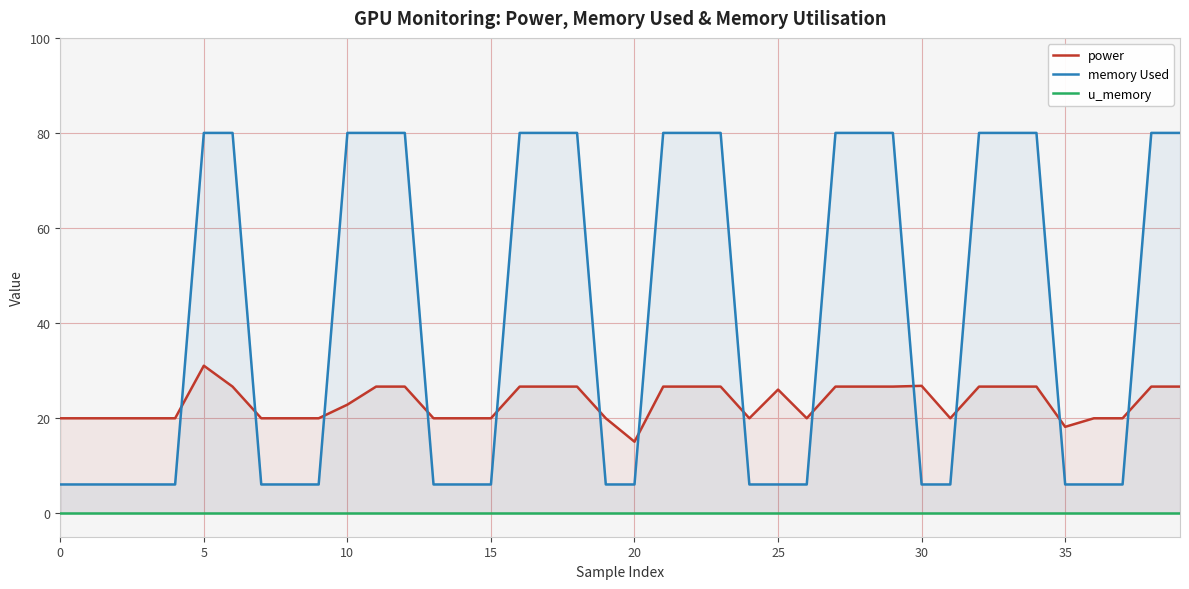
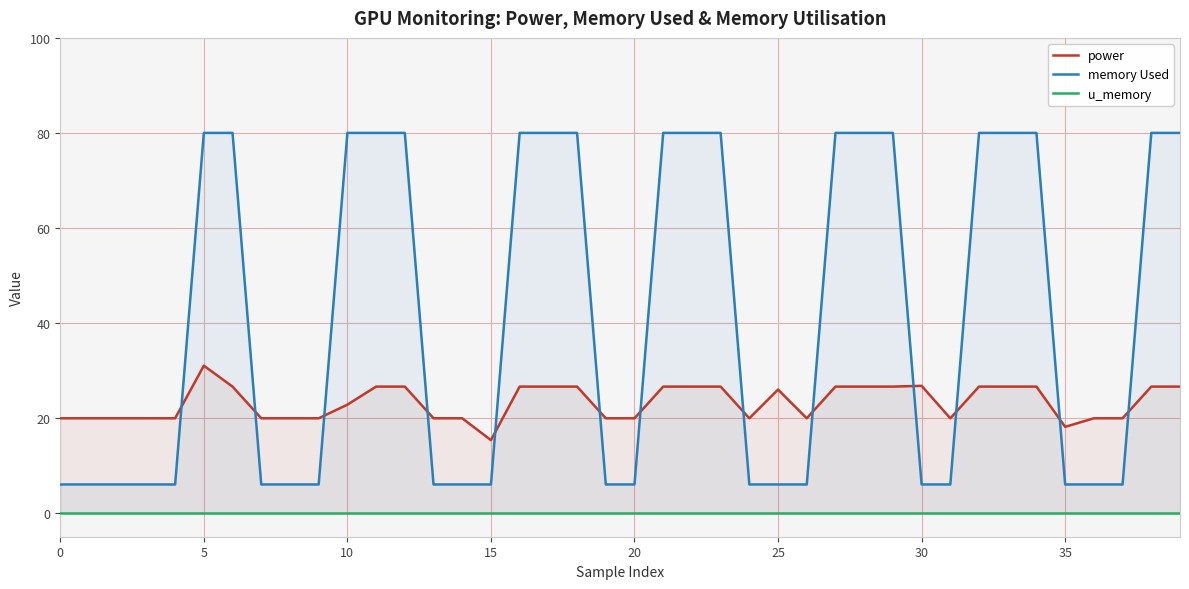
power, 15: 20 -> 15
power, 20: 15 -> 20
